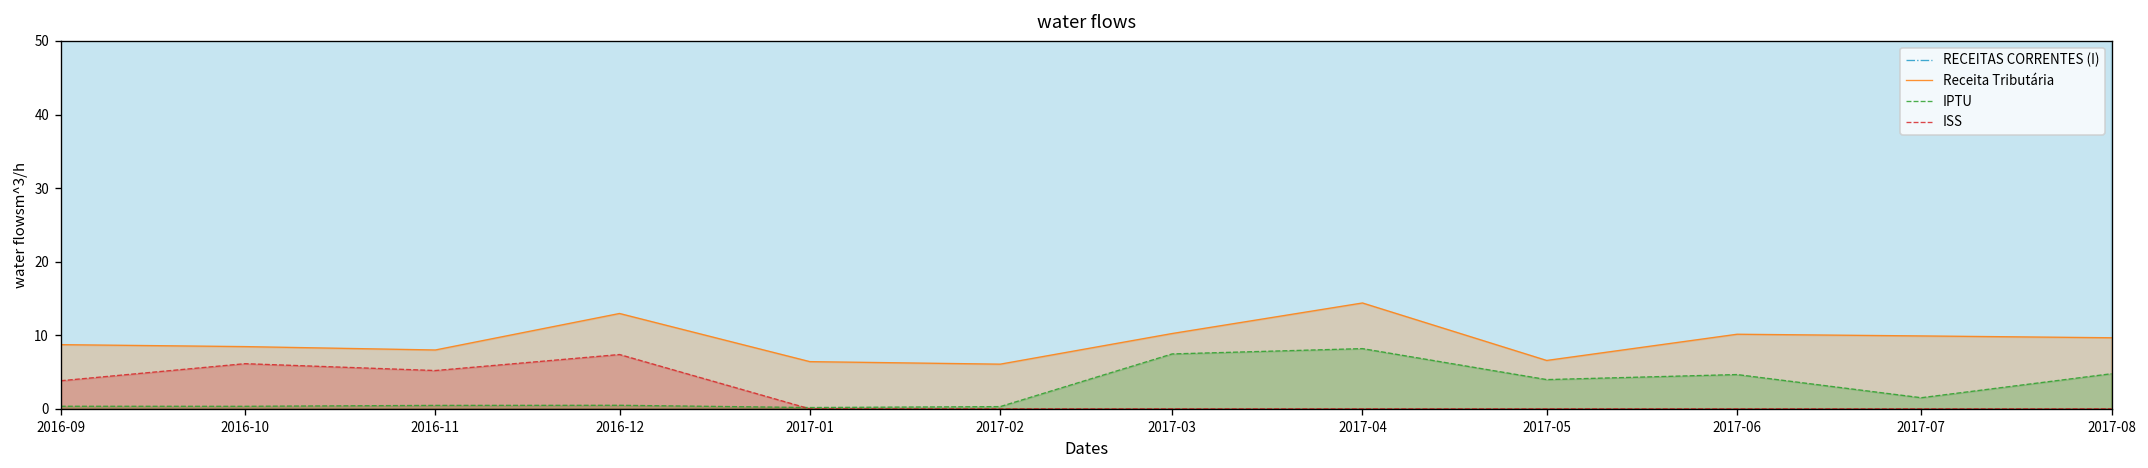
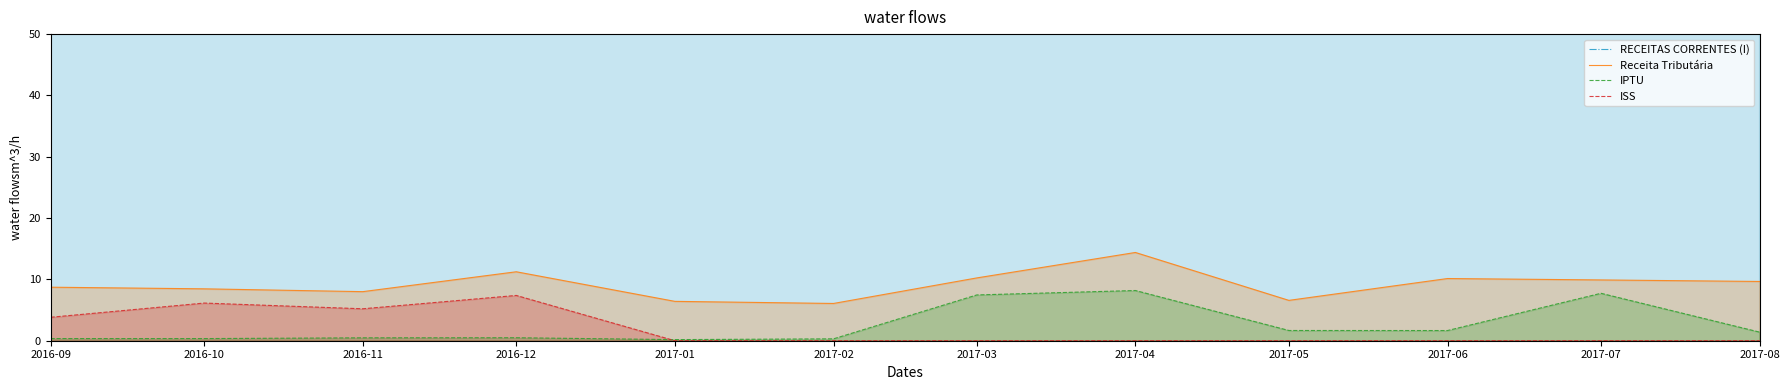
Receita Tributária, 2016-12: 13 -> 11
IPTU, 2017-05: 4 -> 2
IPTU, 2017-06: 5 -> 2
IPTU, 2017-07: 2 -> 8
IPTU, 2017-08: 5 -> 1
